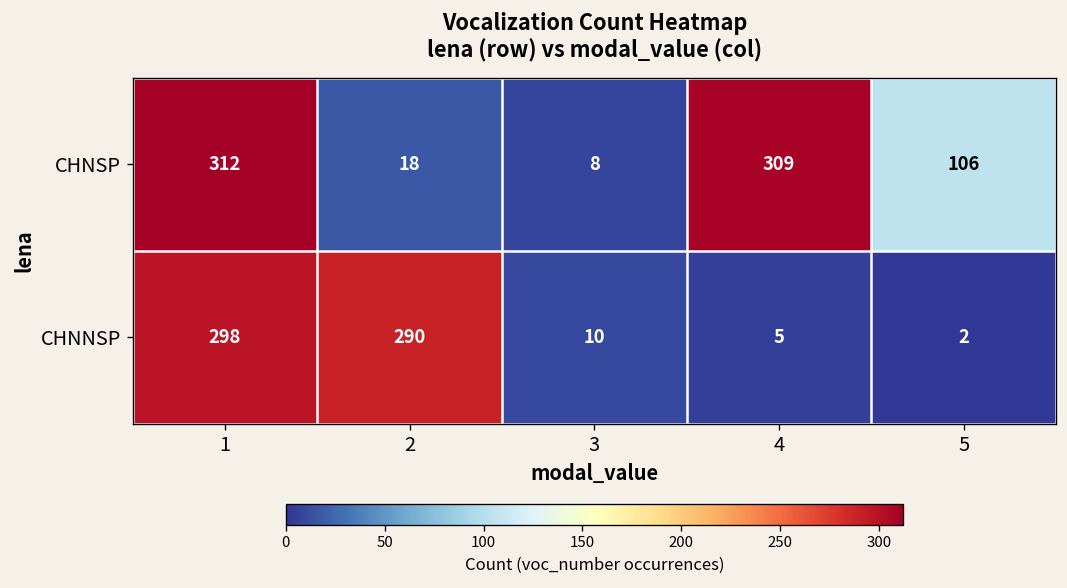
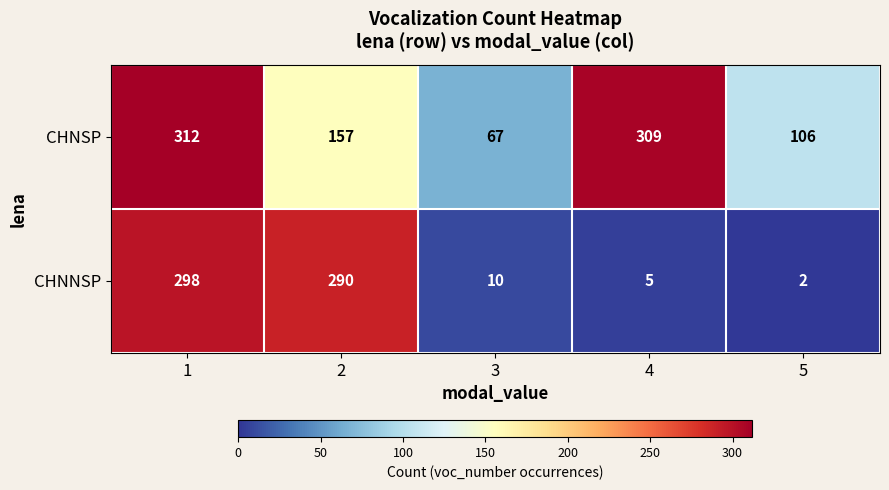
CHNSP, 2: 18 -> 157
CHNSP, 3: 8 -> 67
